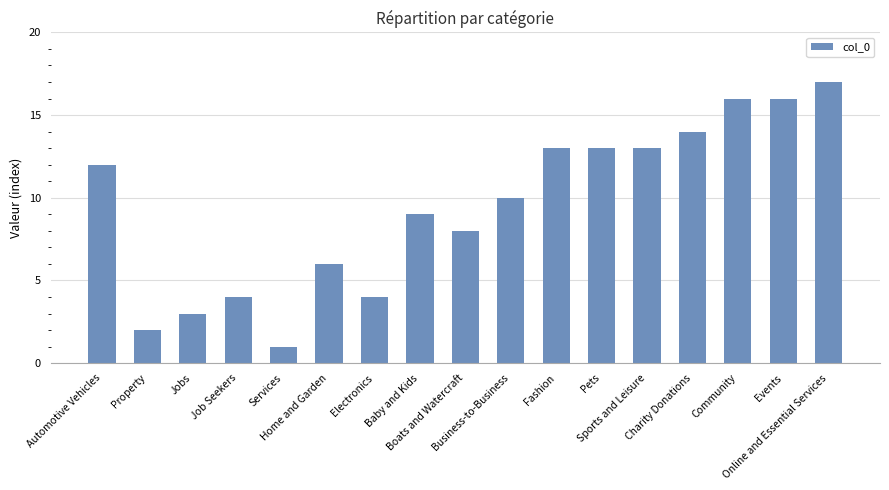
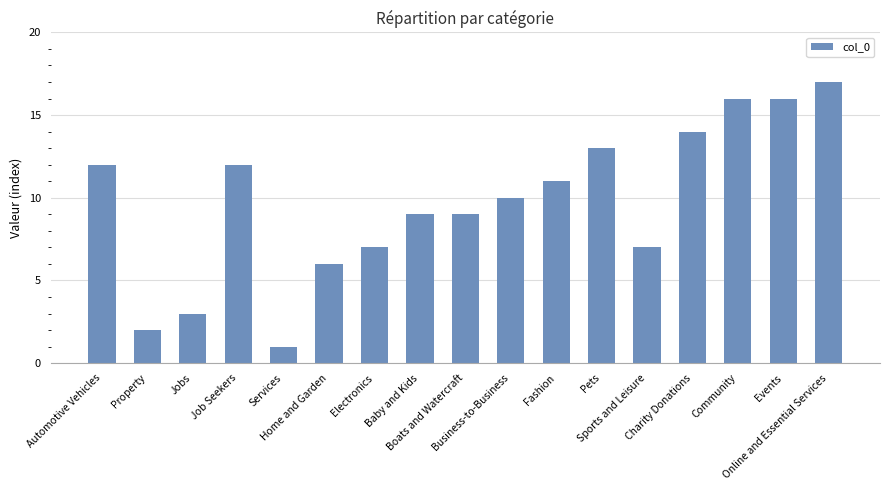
Job Seekers: 4 -> 12
Electronics: 4 -> 7
Boats and Watercraft: 8 -> 9
Fashion: 13 -> 11
Sports and Leisure: 13 -> 7
